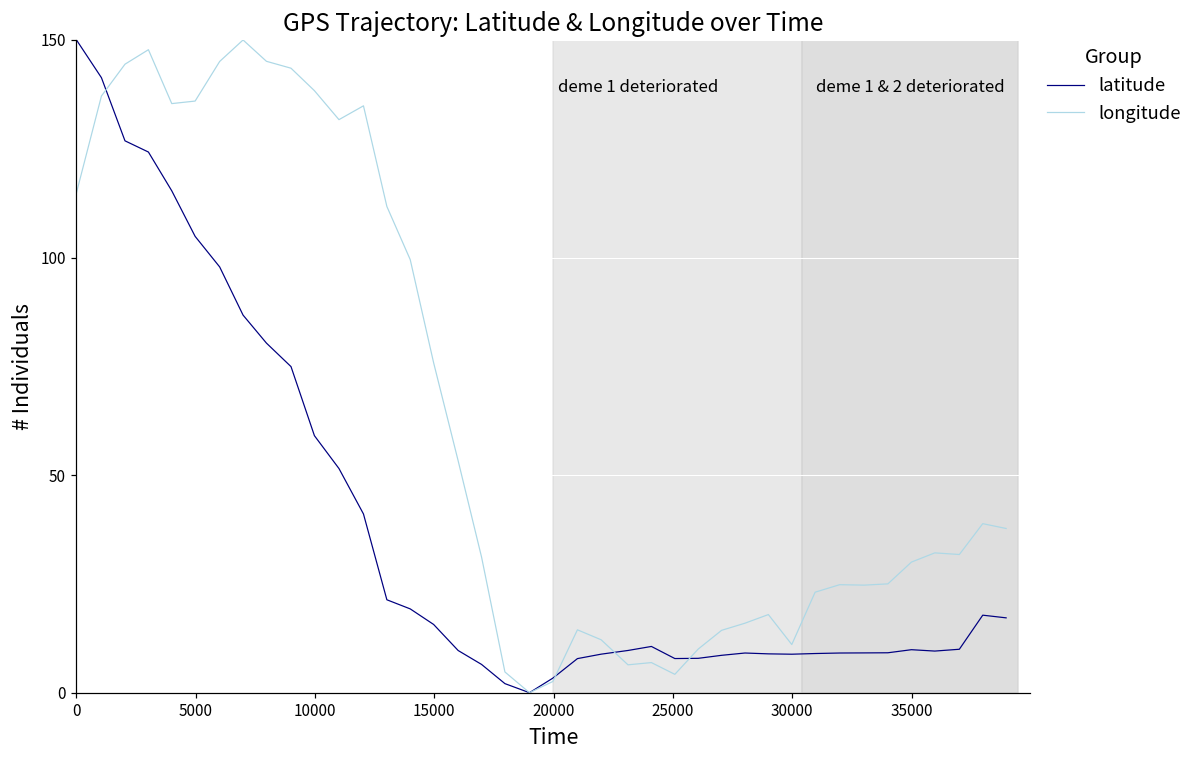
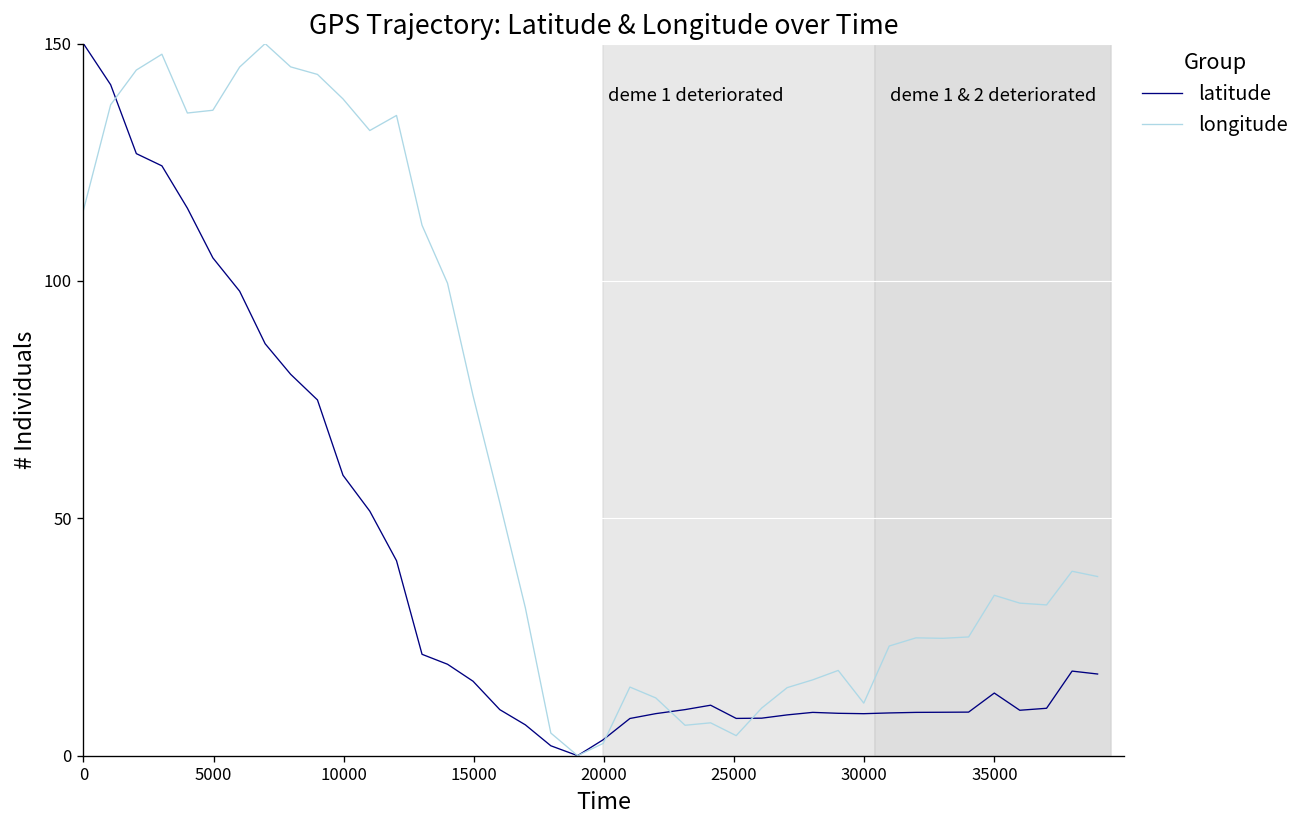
latitude, 35000: 10 -> 13
longitude, 35000: 30 -> 34
